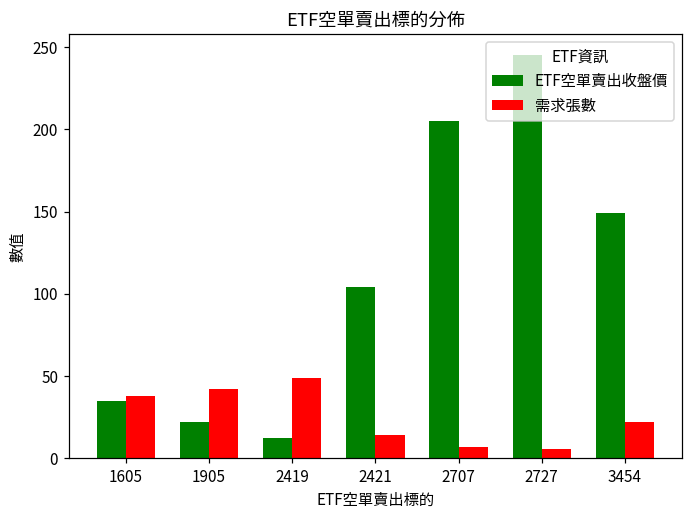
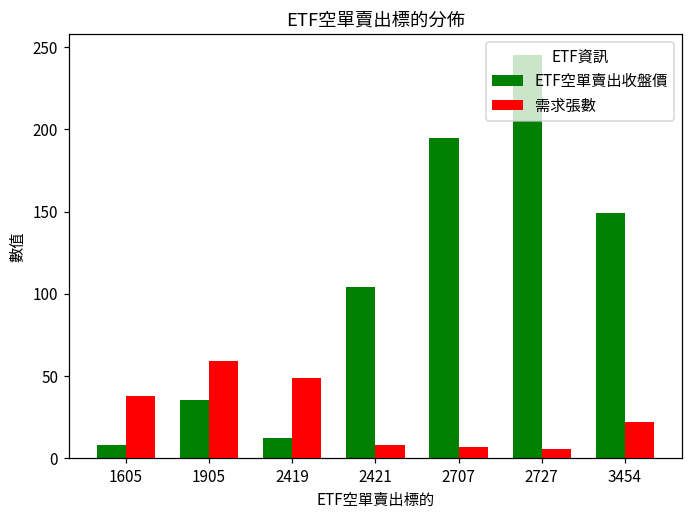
ETF空單賣出收盤價, 1605: 35 -> 8
ETF空單賣出收盤價, 1905: 22 -> 36
需求張數, 1905: 42 -> 59
需求張數, 2421: 14 -> 8
ETF空單賣出收盤價, 2707: 205 -> 195
